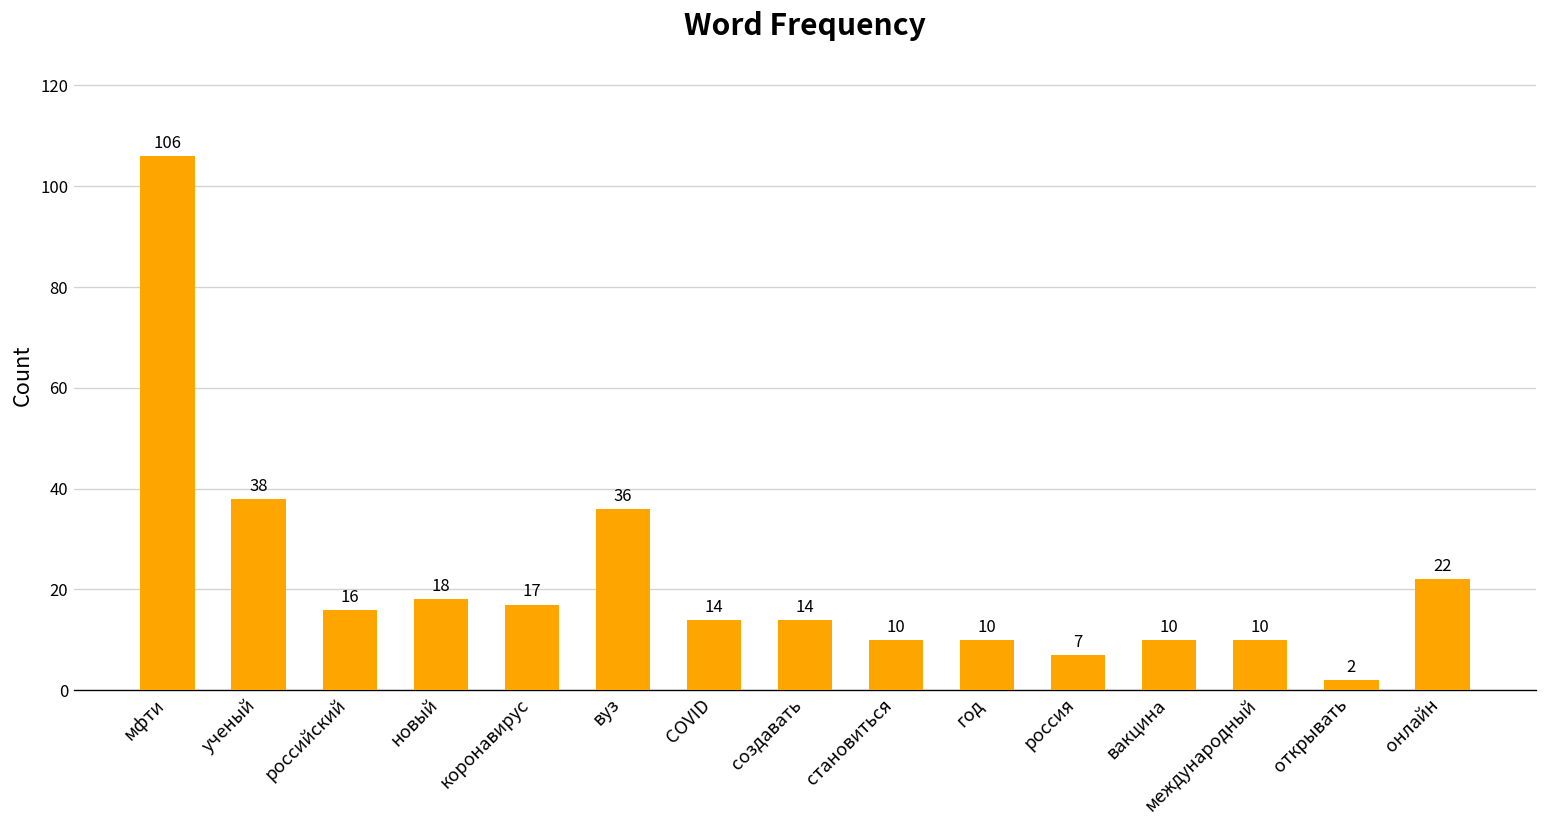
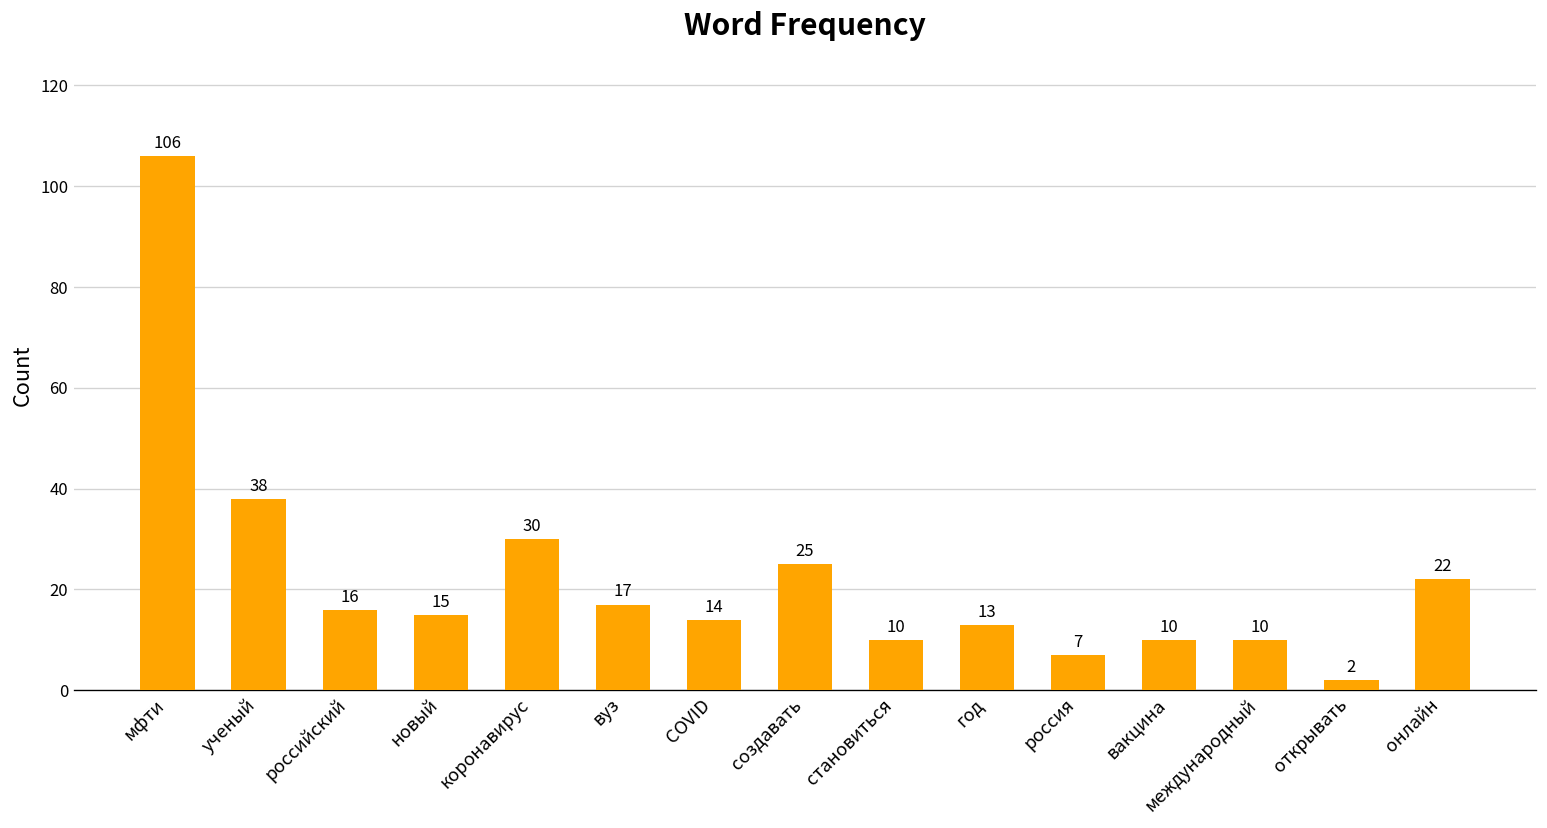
новый: 18 -> 15
коронавирус: 17 -> 30
вуз: 36 -> 17
создавать: 14 -> 25
год: 10 -> 13
